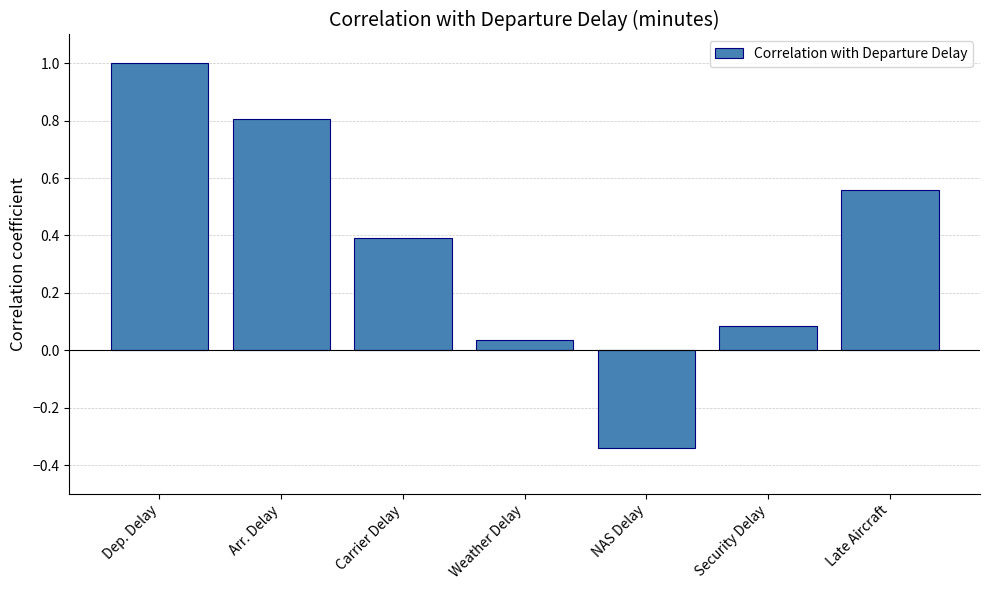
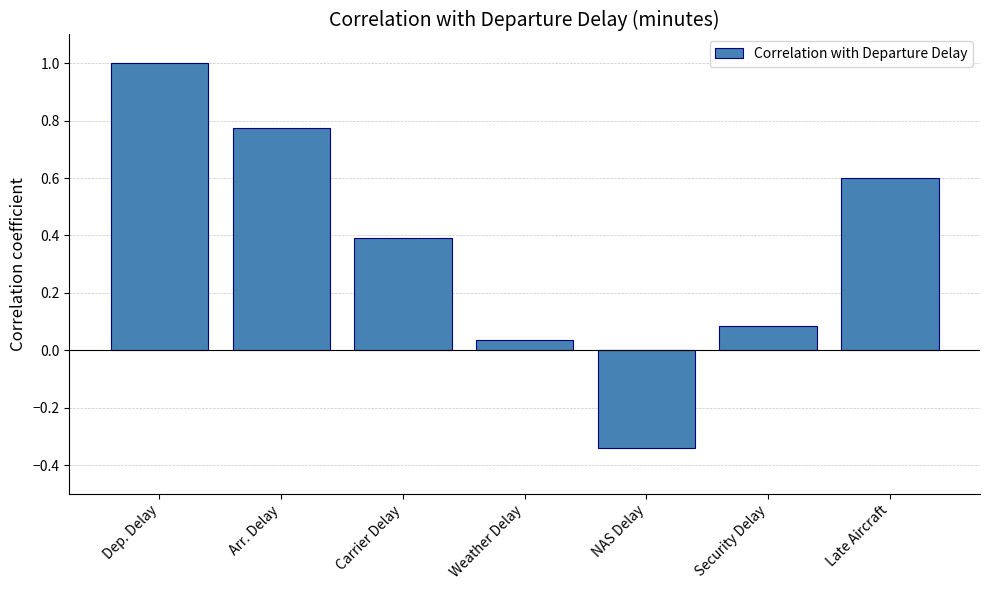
Arr. Delay: 0.80 -> 0.77
Late Aircraft: 0.56 -> 0.60
